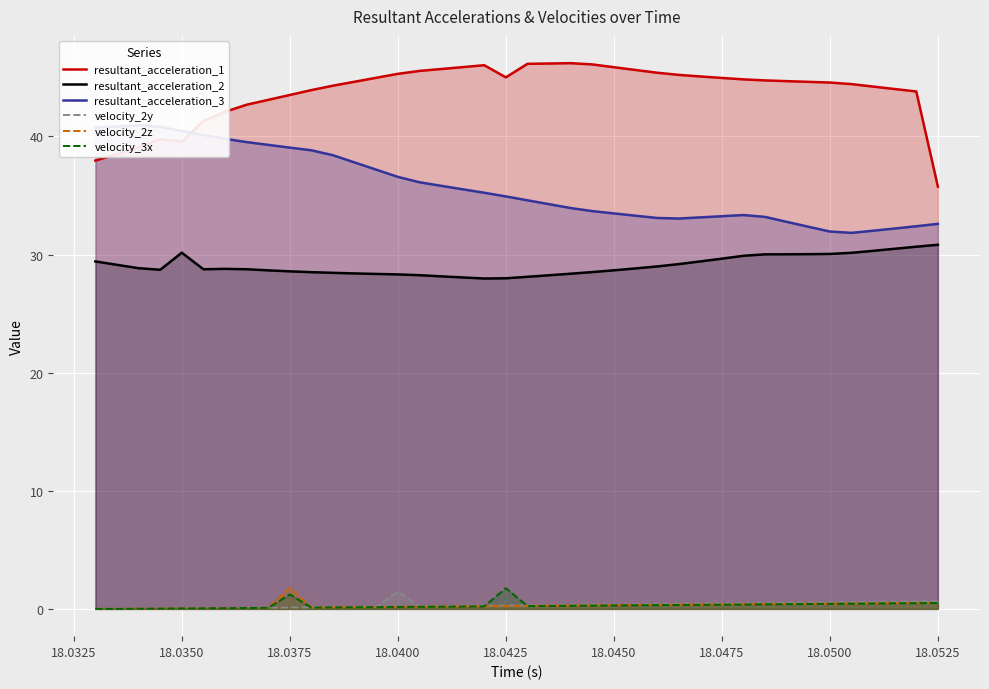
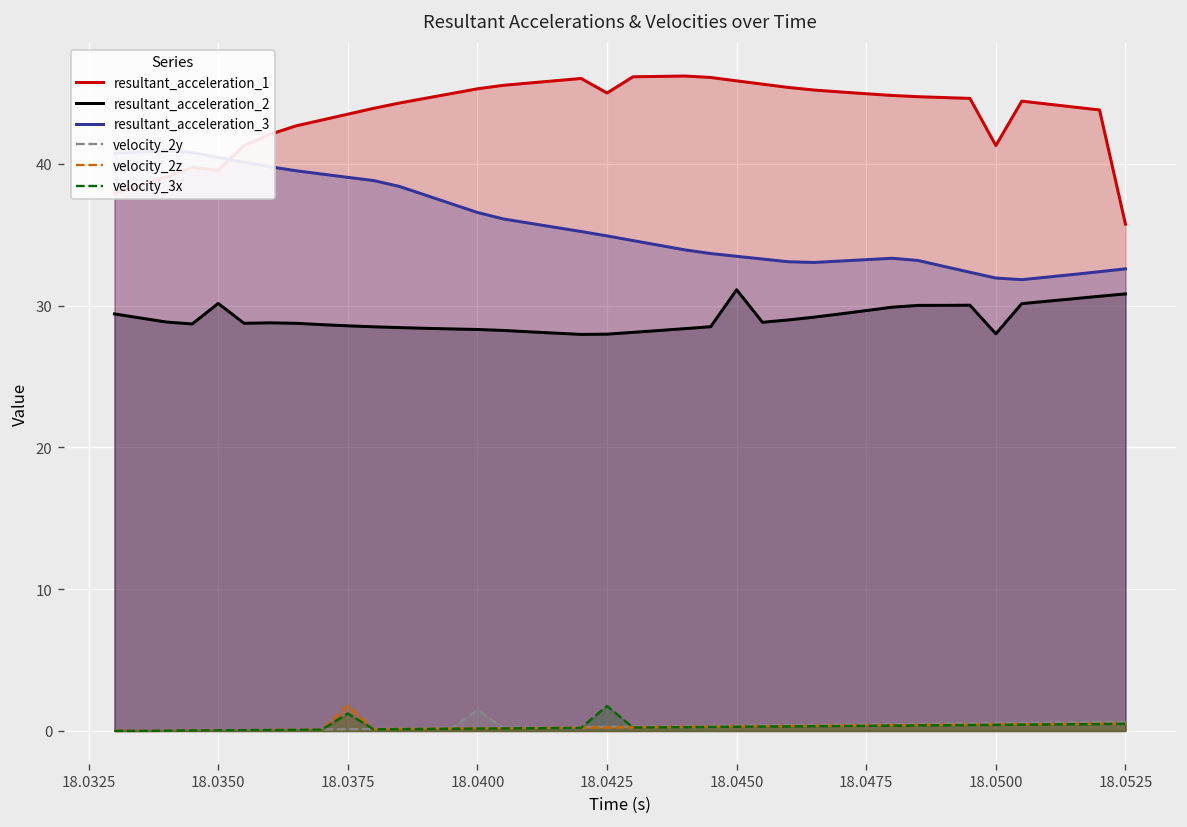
resultant_acceleration_2, 18.0450: 28.7 -> 31.1
resultant_acceleration_1, 18.0500: 44.6 -> 41.3
resultant_acceleration_2, 18.0500: 30.1 -> 28.0
